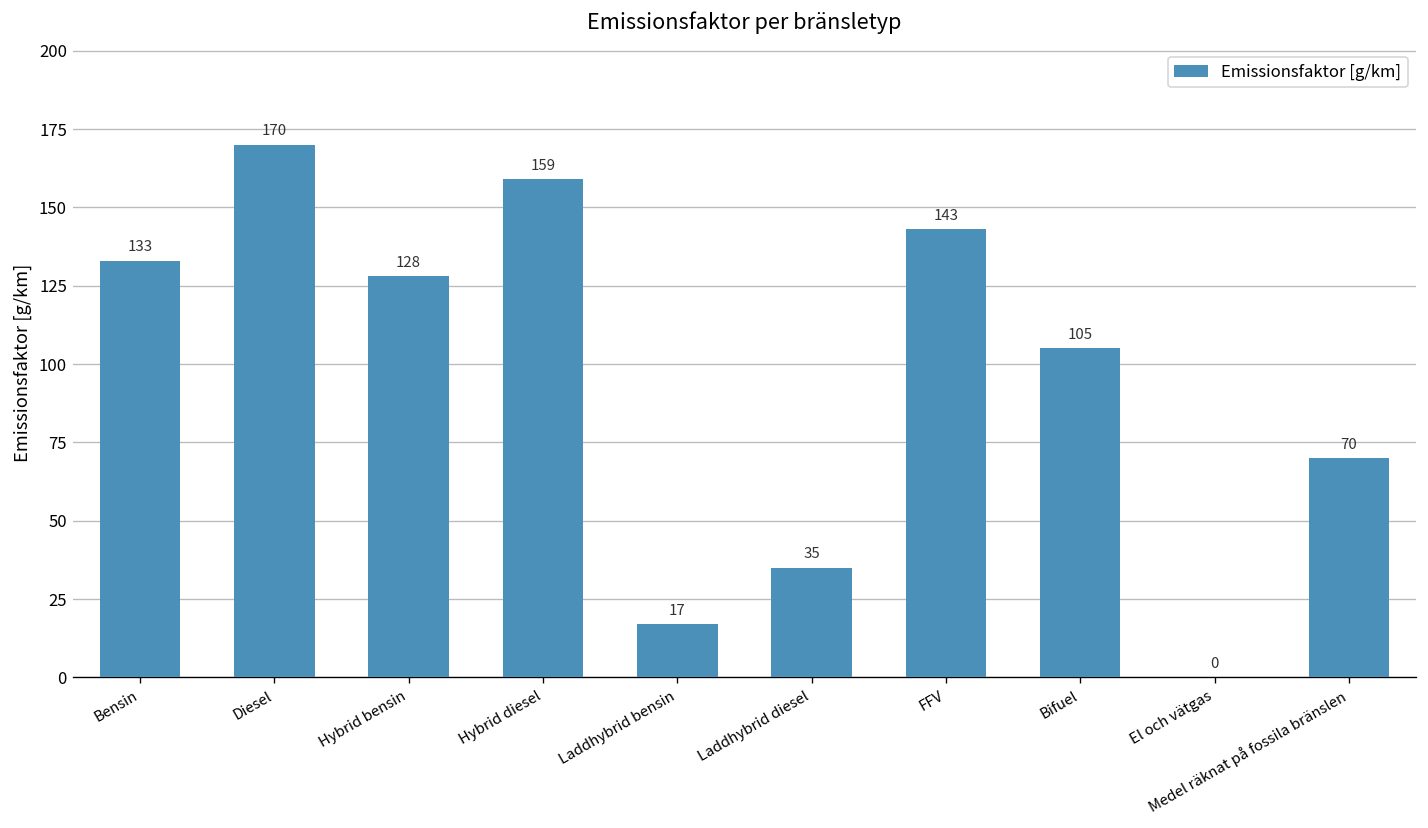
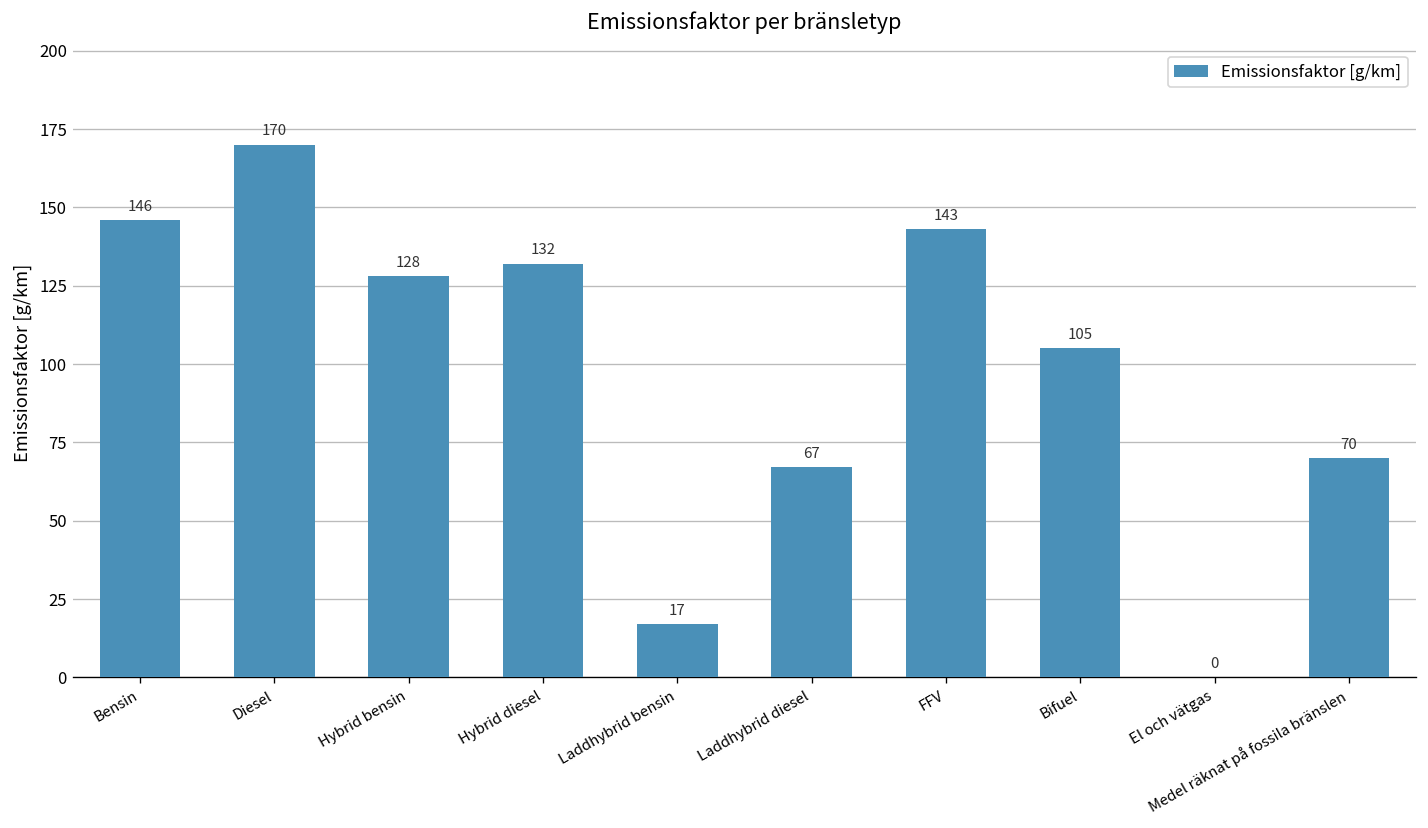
Bensin: 133 -> 146
Hybrid diesel: 159 -> 132
Laddhybrid diesel: 35 -> 67
